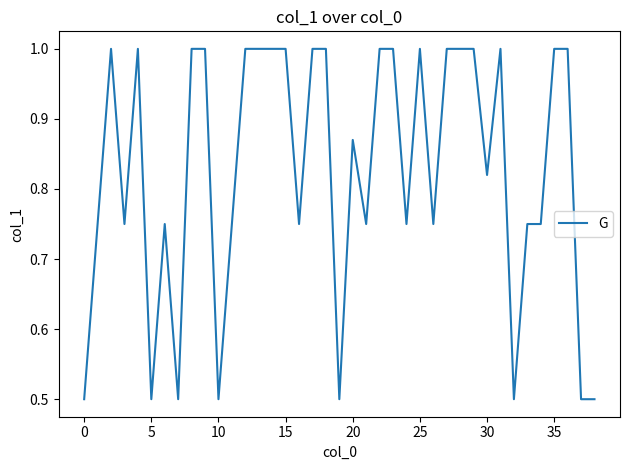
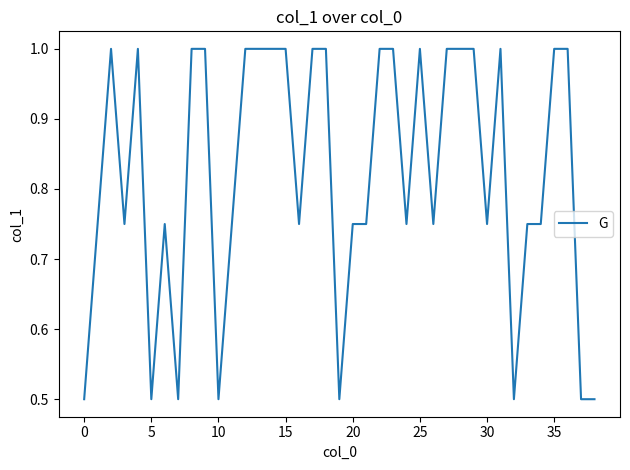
20: 0.87 -> 0.75
30: 0.82 -> 0.75
